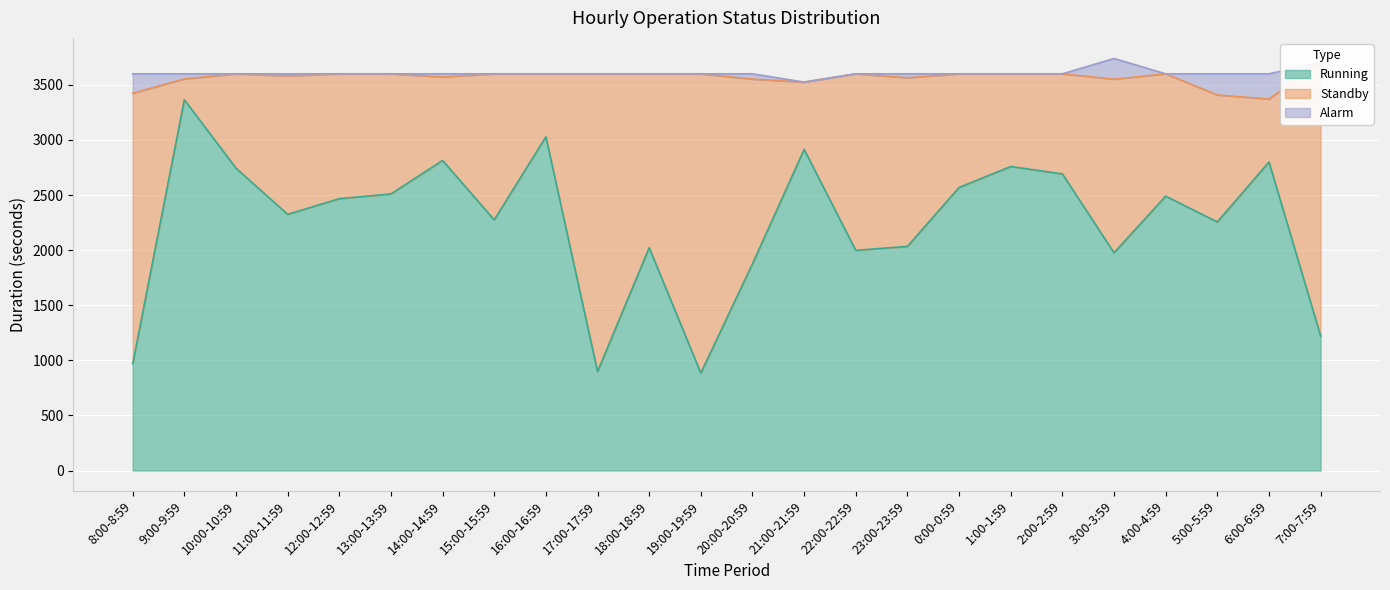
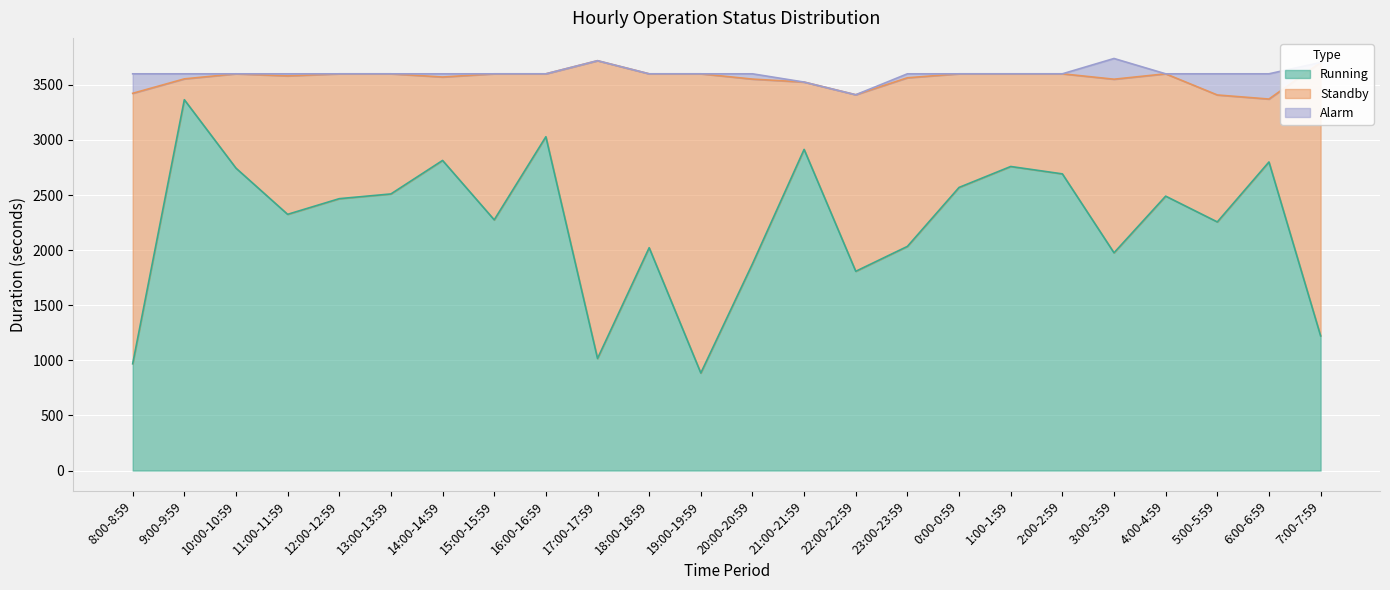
Running, 17:00-17:59: 900 -> 1020
Running, 22:00-22:59: 2000 -> 1810
